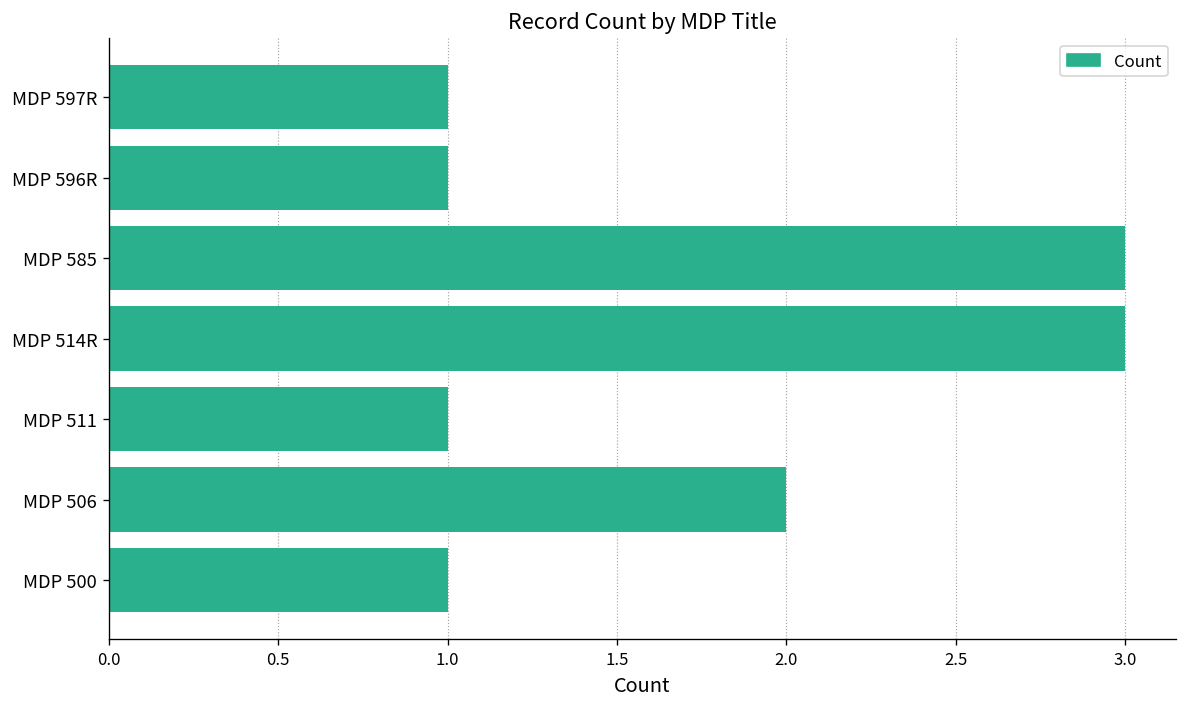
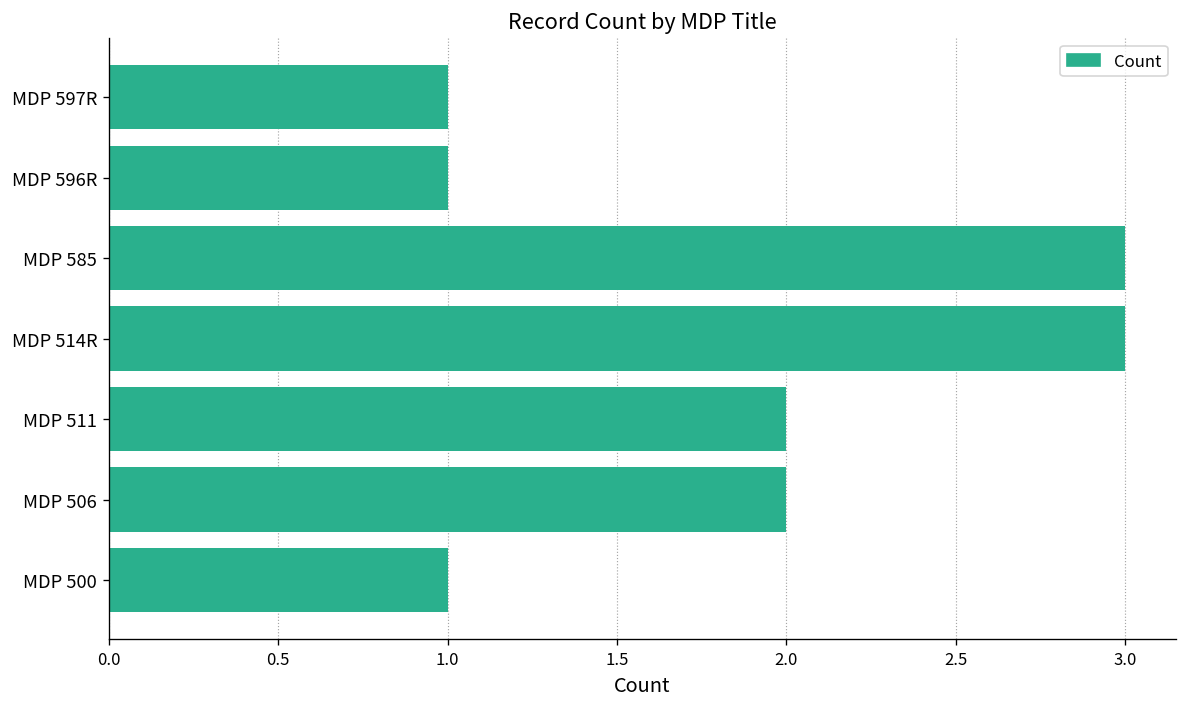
MDP 511: 1 -> 2
